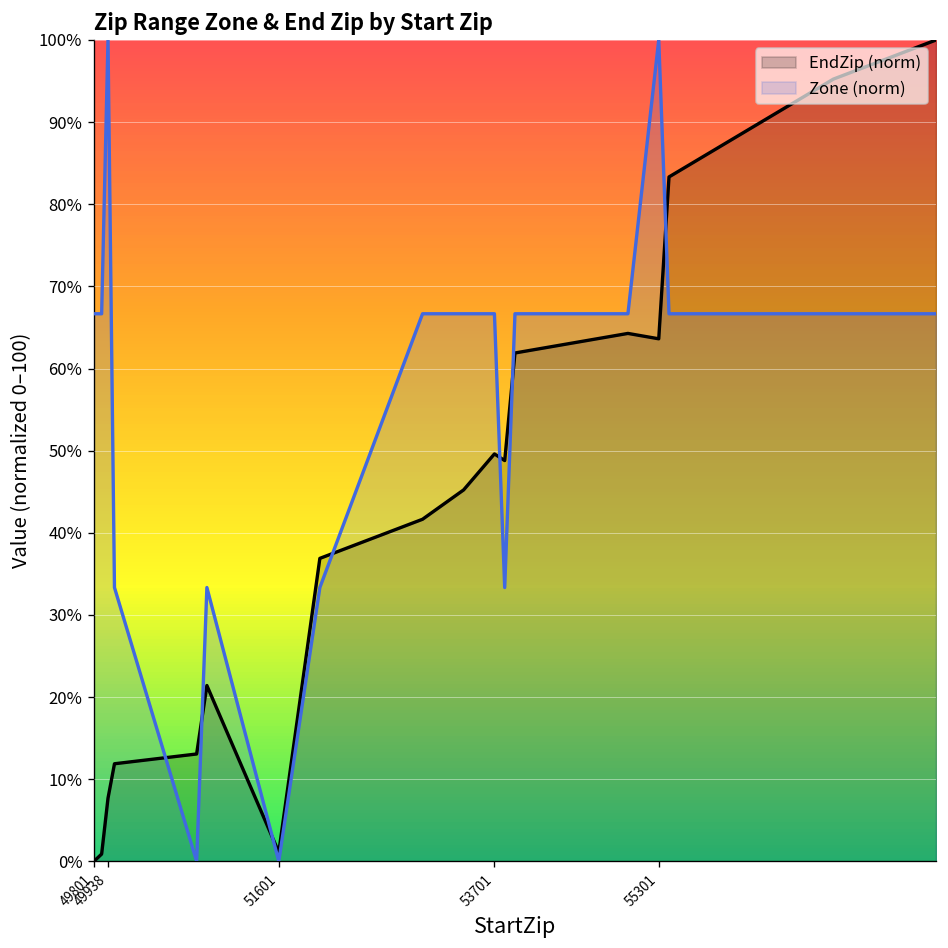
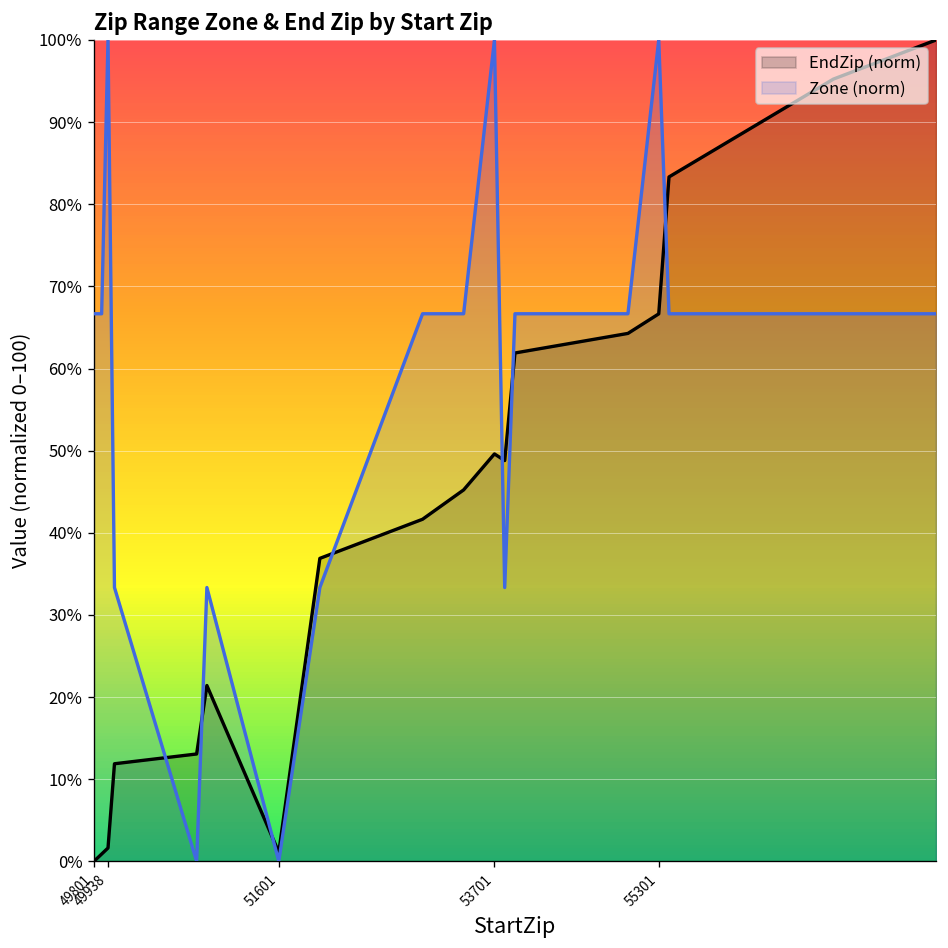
EndZip (norm), 49938: 8% -> 2%
Zone (norm), 53701: 67% -> 100%
EndZip (norm), 55301: 64% -> 67%
